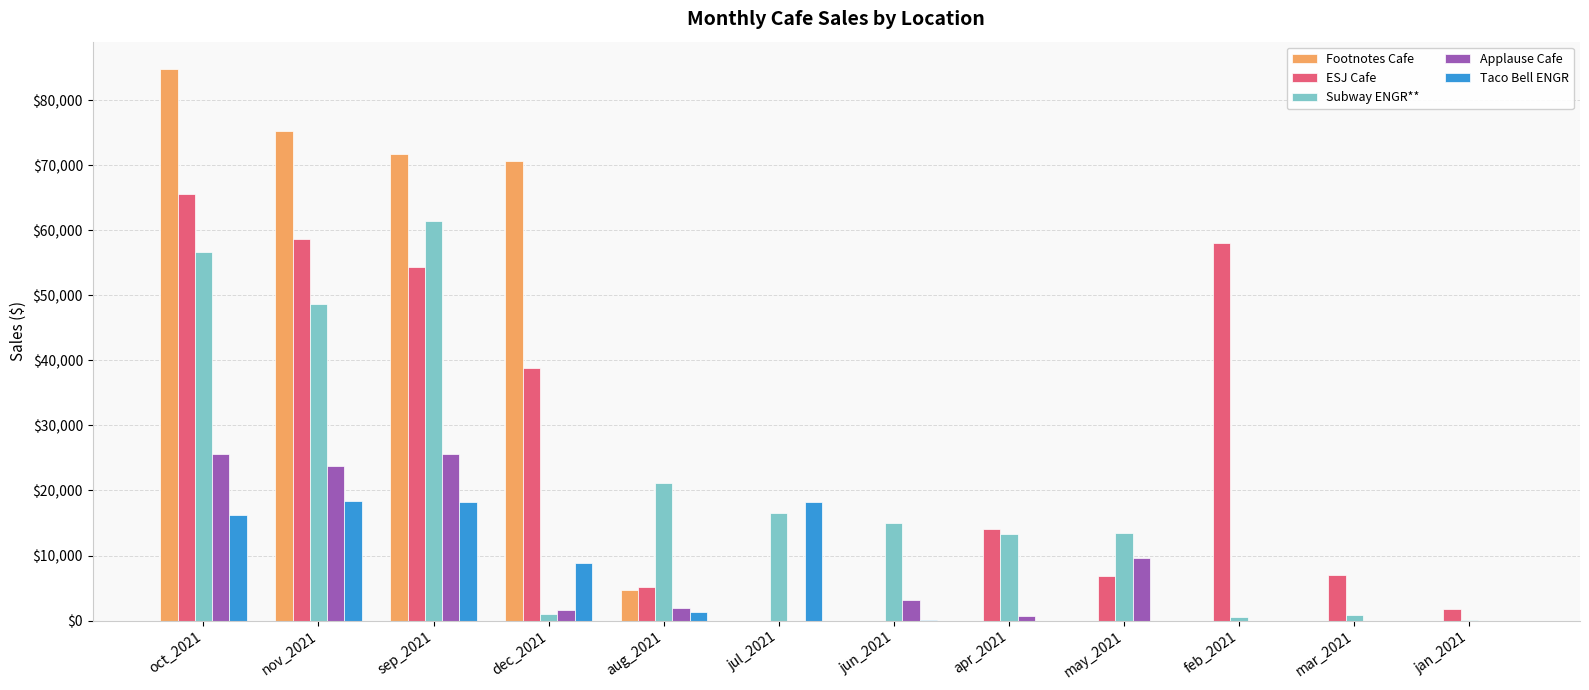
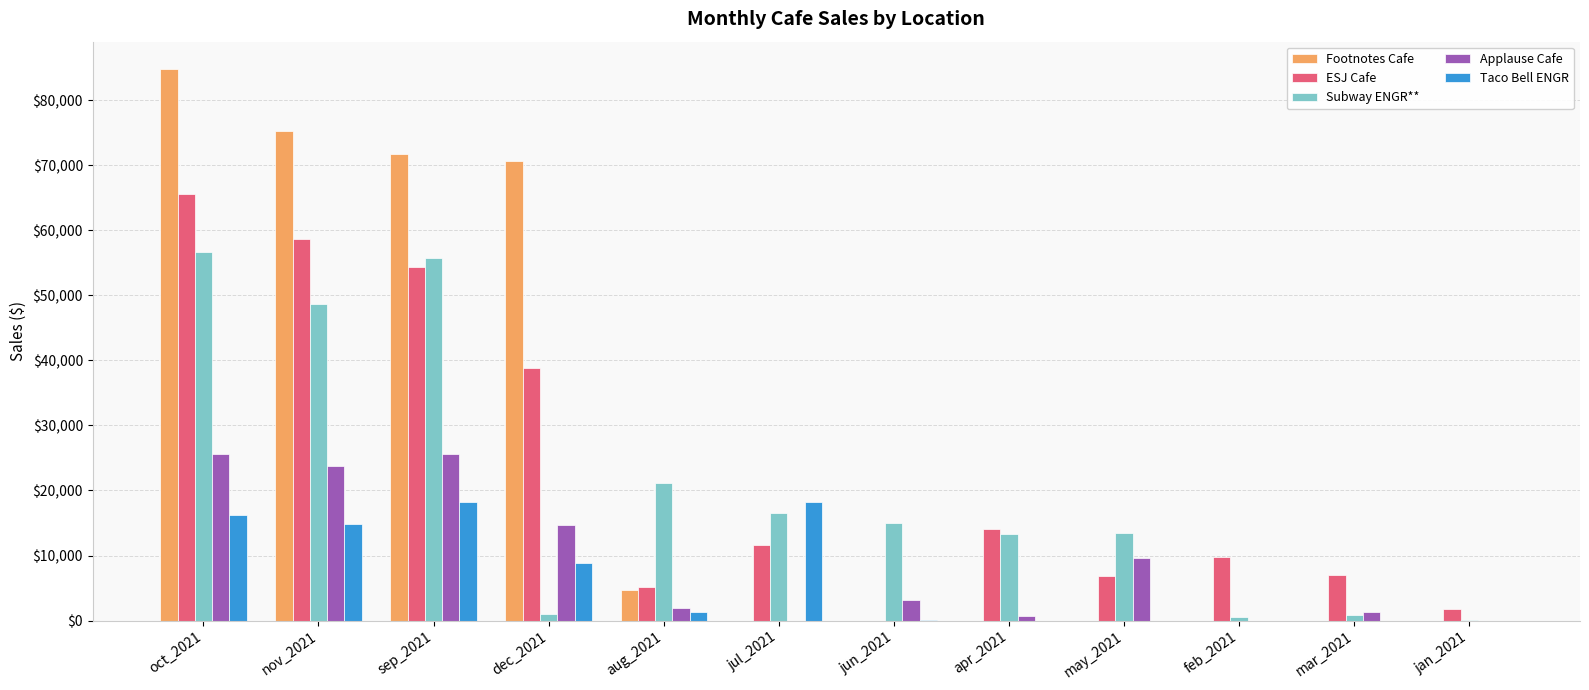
Taco Bell ENGR, nov_2021: $18,000 -> $15,000
Subway ENGR**, sep_2021: $61,000 -> $56,000
Applause Cafe, dec_2021: $2,000 -> $15,000
ESJ Cafe, jul_2021: $0 -> $12,000
ESJ Cafe, feb_2021: $58,000 -> $10,000
Applause Cafe, mar_2021: $0 -> $1,000
